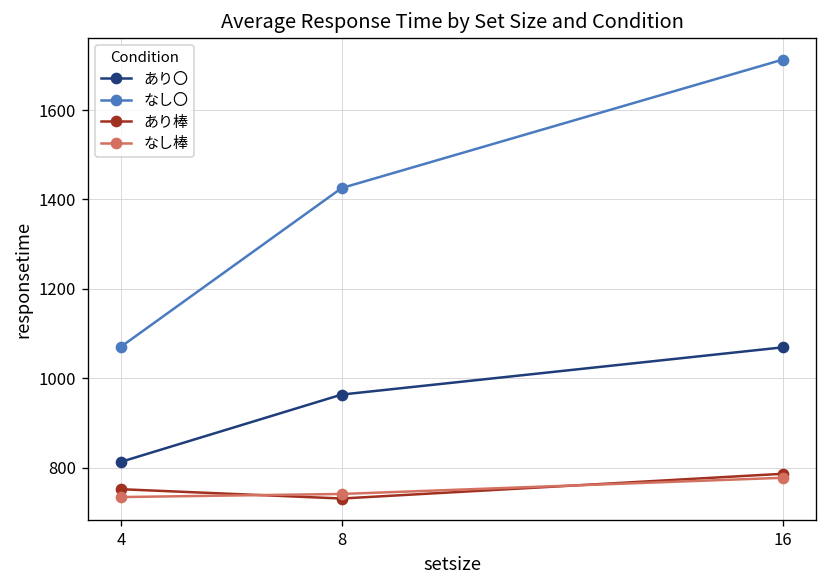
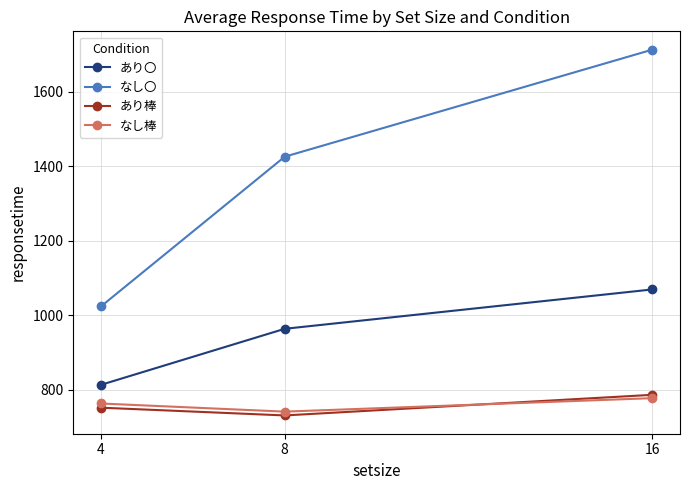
なし〇, 4: 1070 -> 1020
なし棒, 4: 730 -> 760
